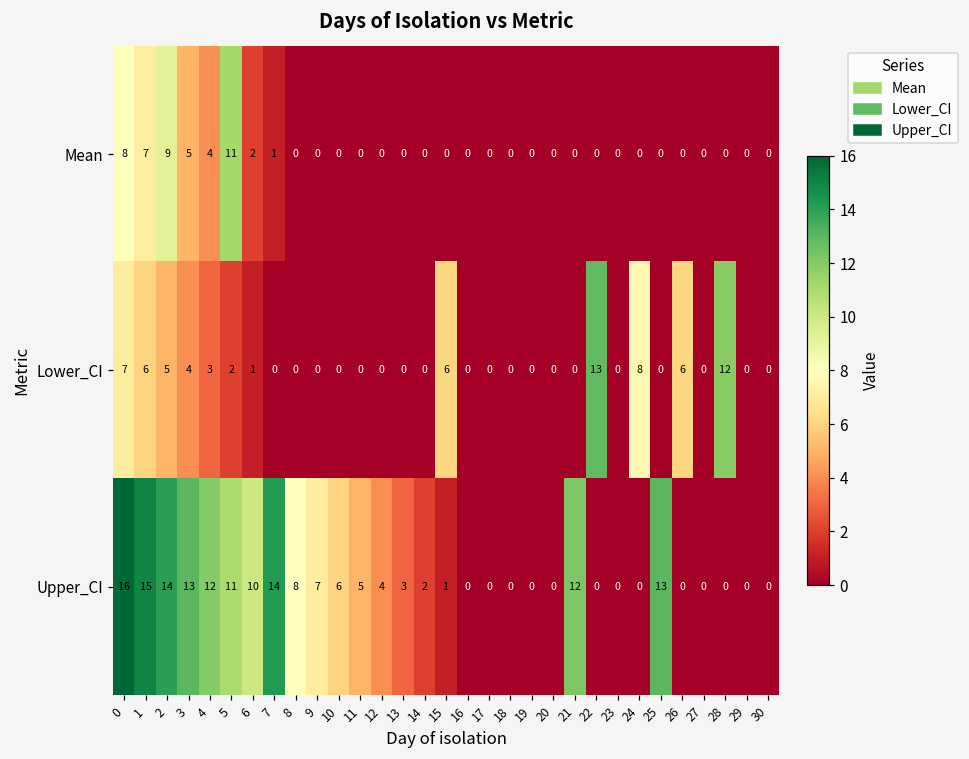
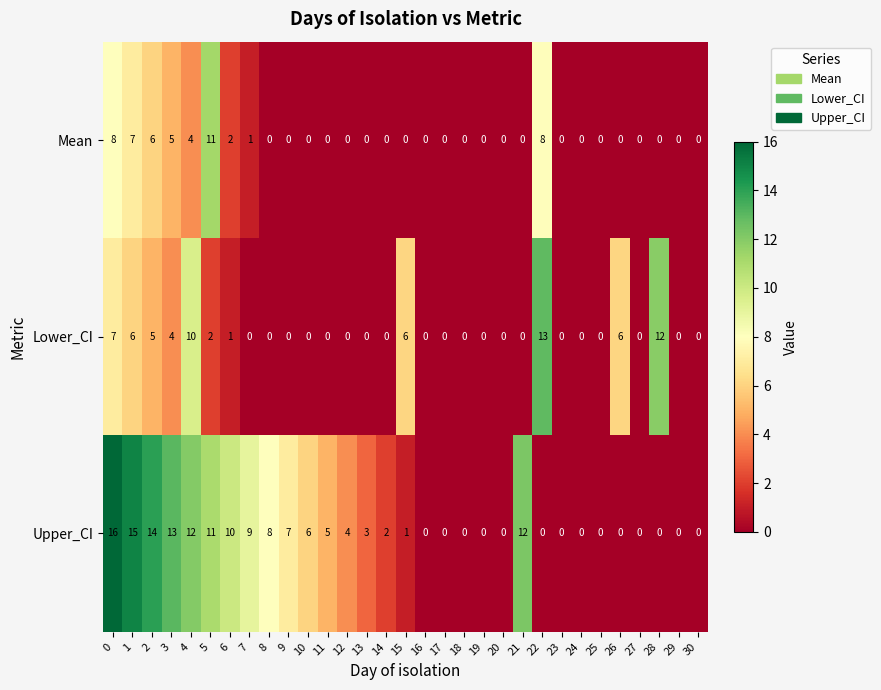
Mean, 2: 9 -> 6
Mean, 22: 0 -> 8
Lower_CI, 4: 3 -> 10
Lower_CI, 24: 8 -> 0
Upper_CI, 7: 14 -> 9
Upper_CI, 25: 13 -> 0
